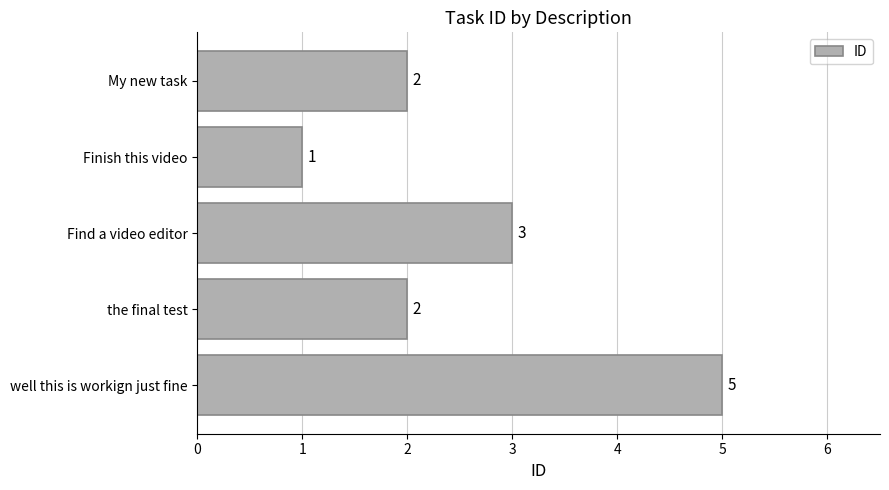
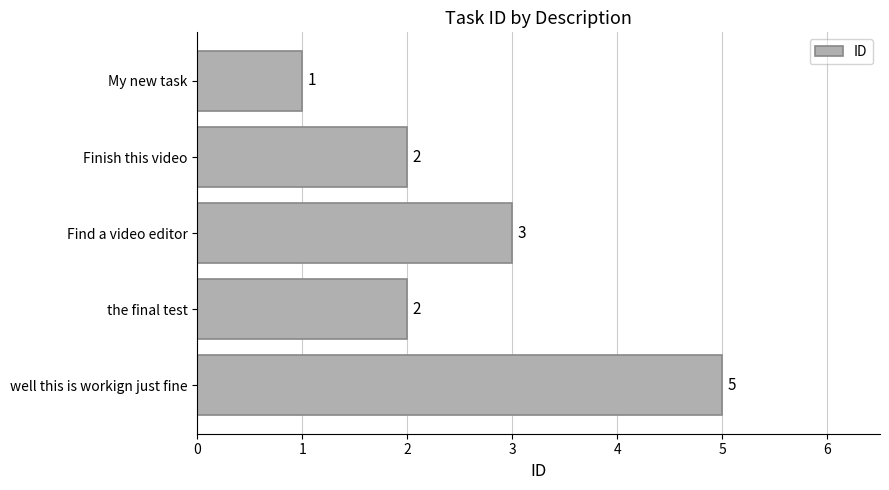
My new task: 2 -> 1
Finish this video: 1 -> 2
